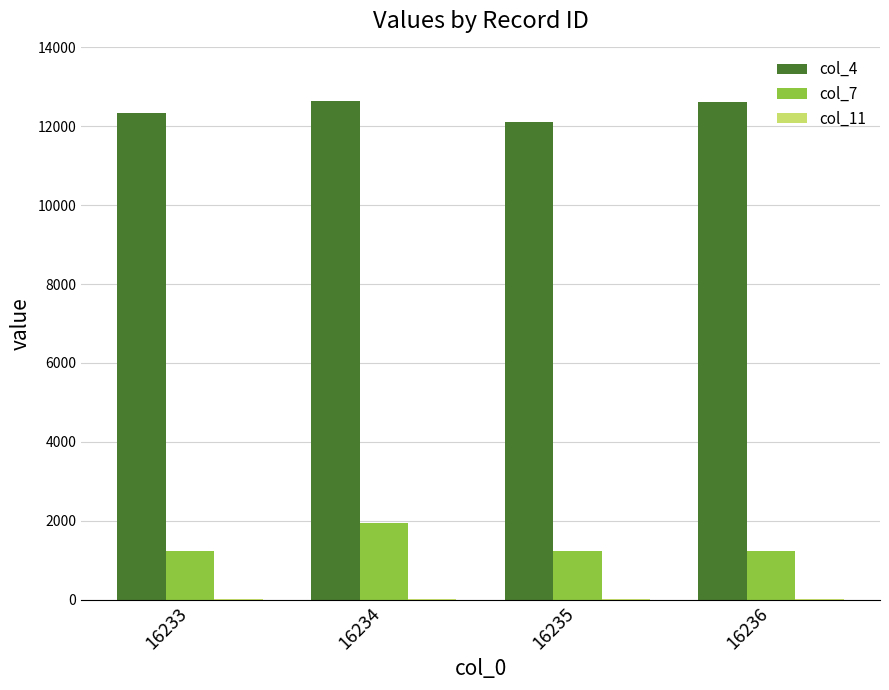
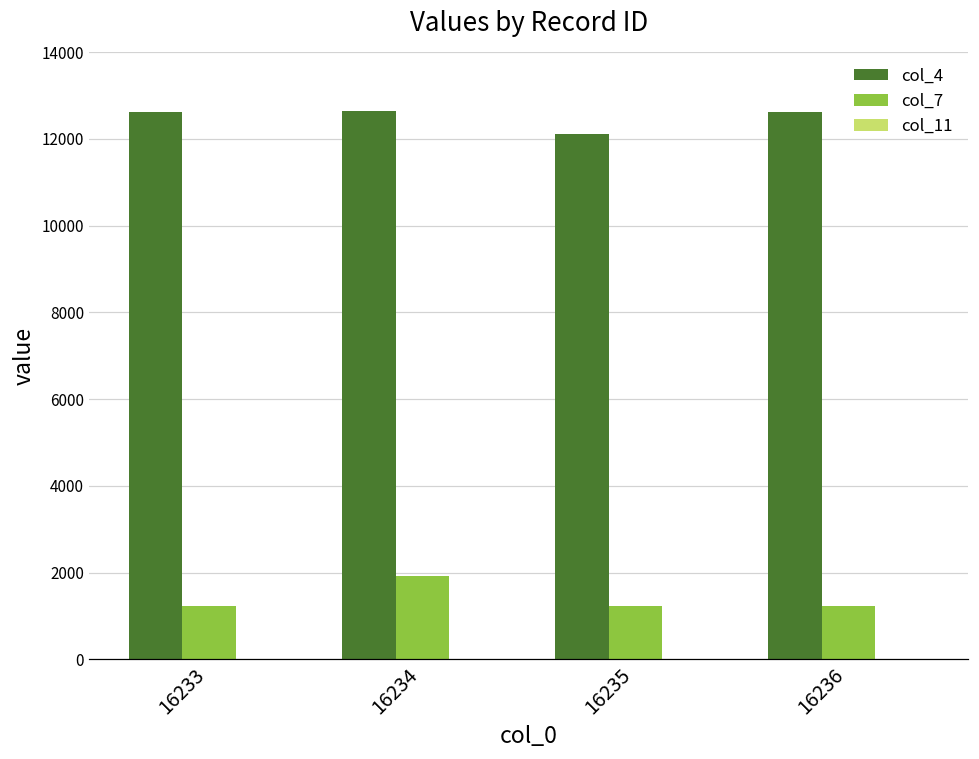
col_4, 16233: 12300 -> 12600
